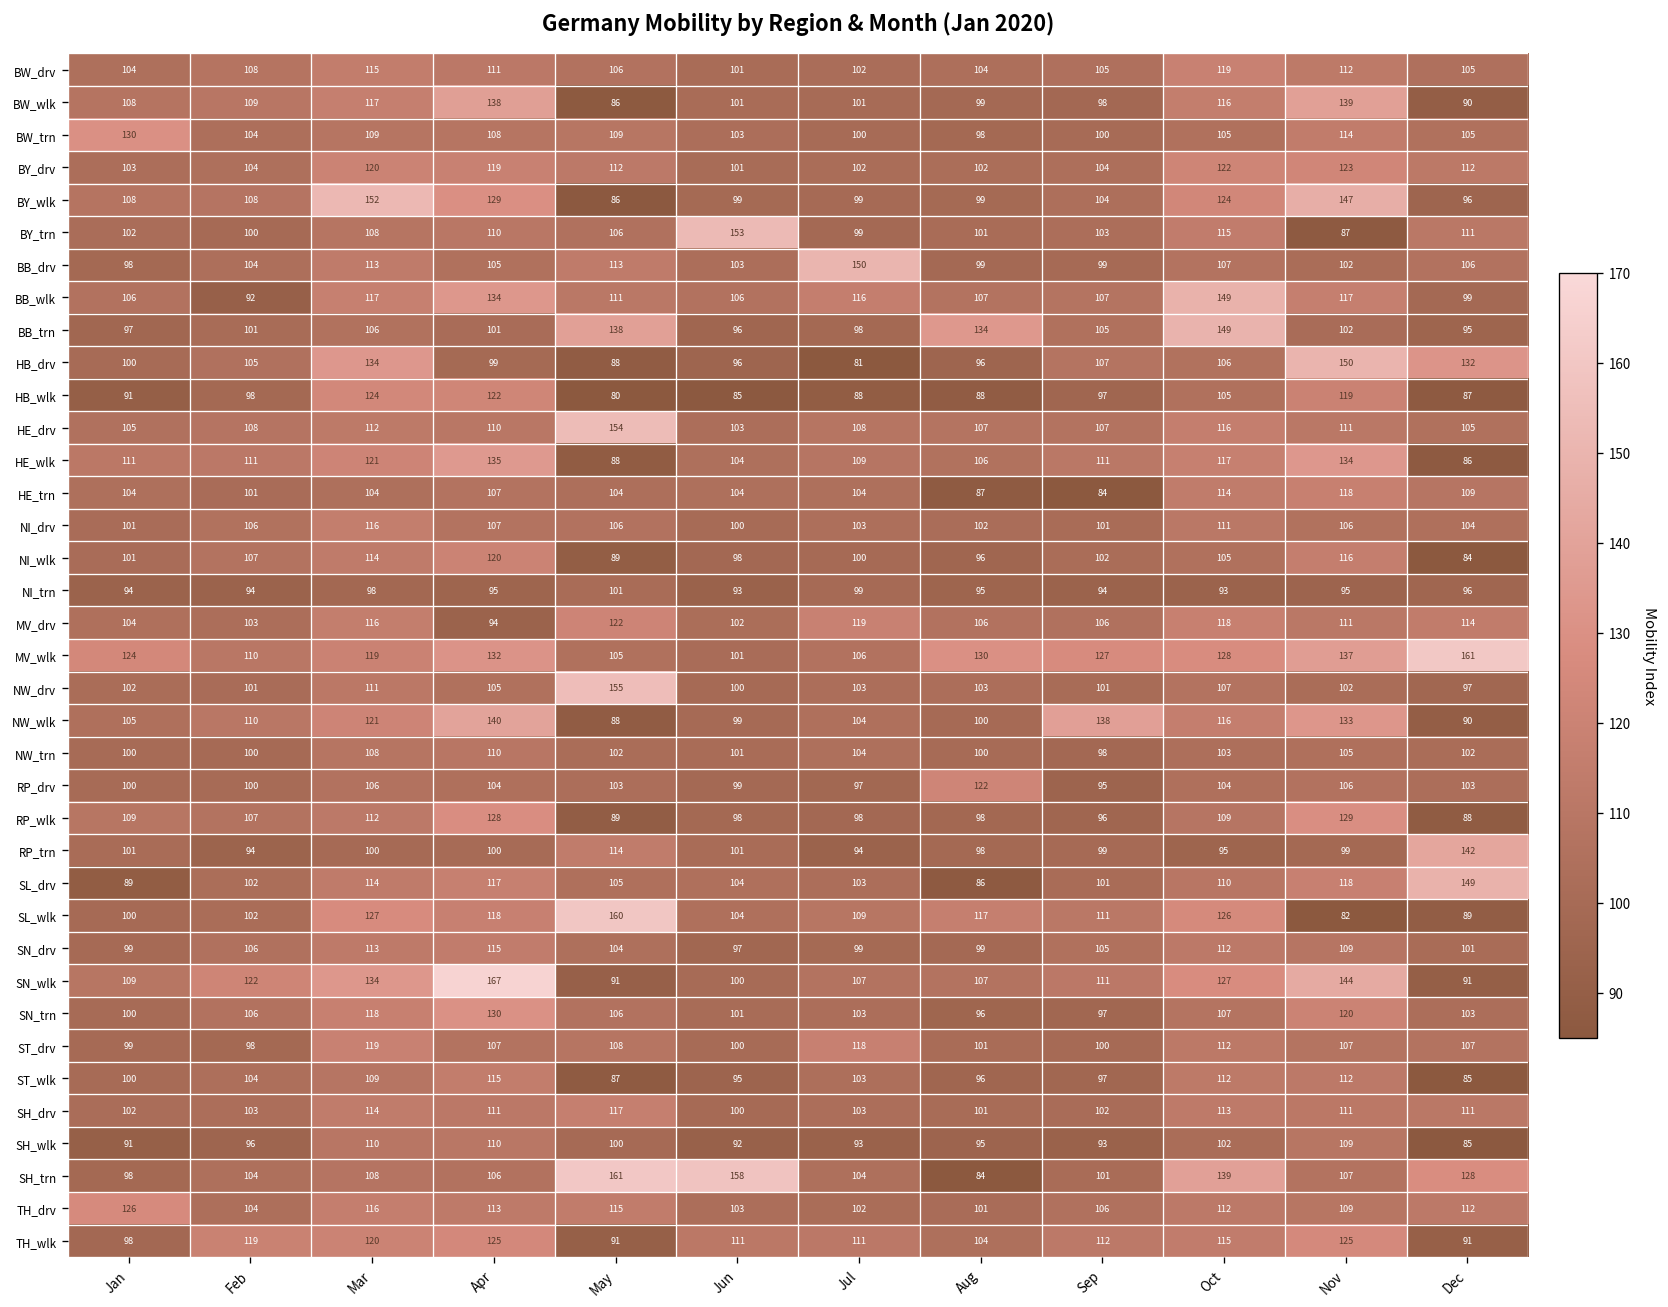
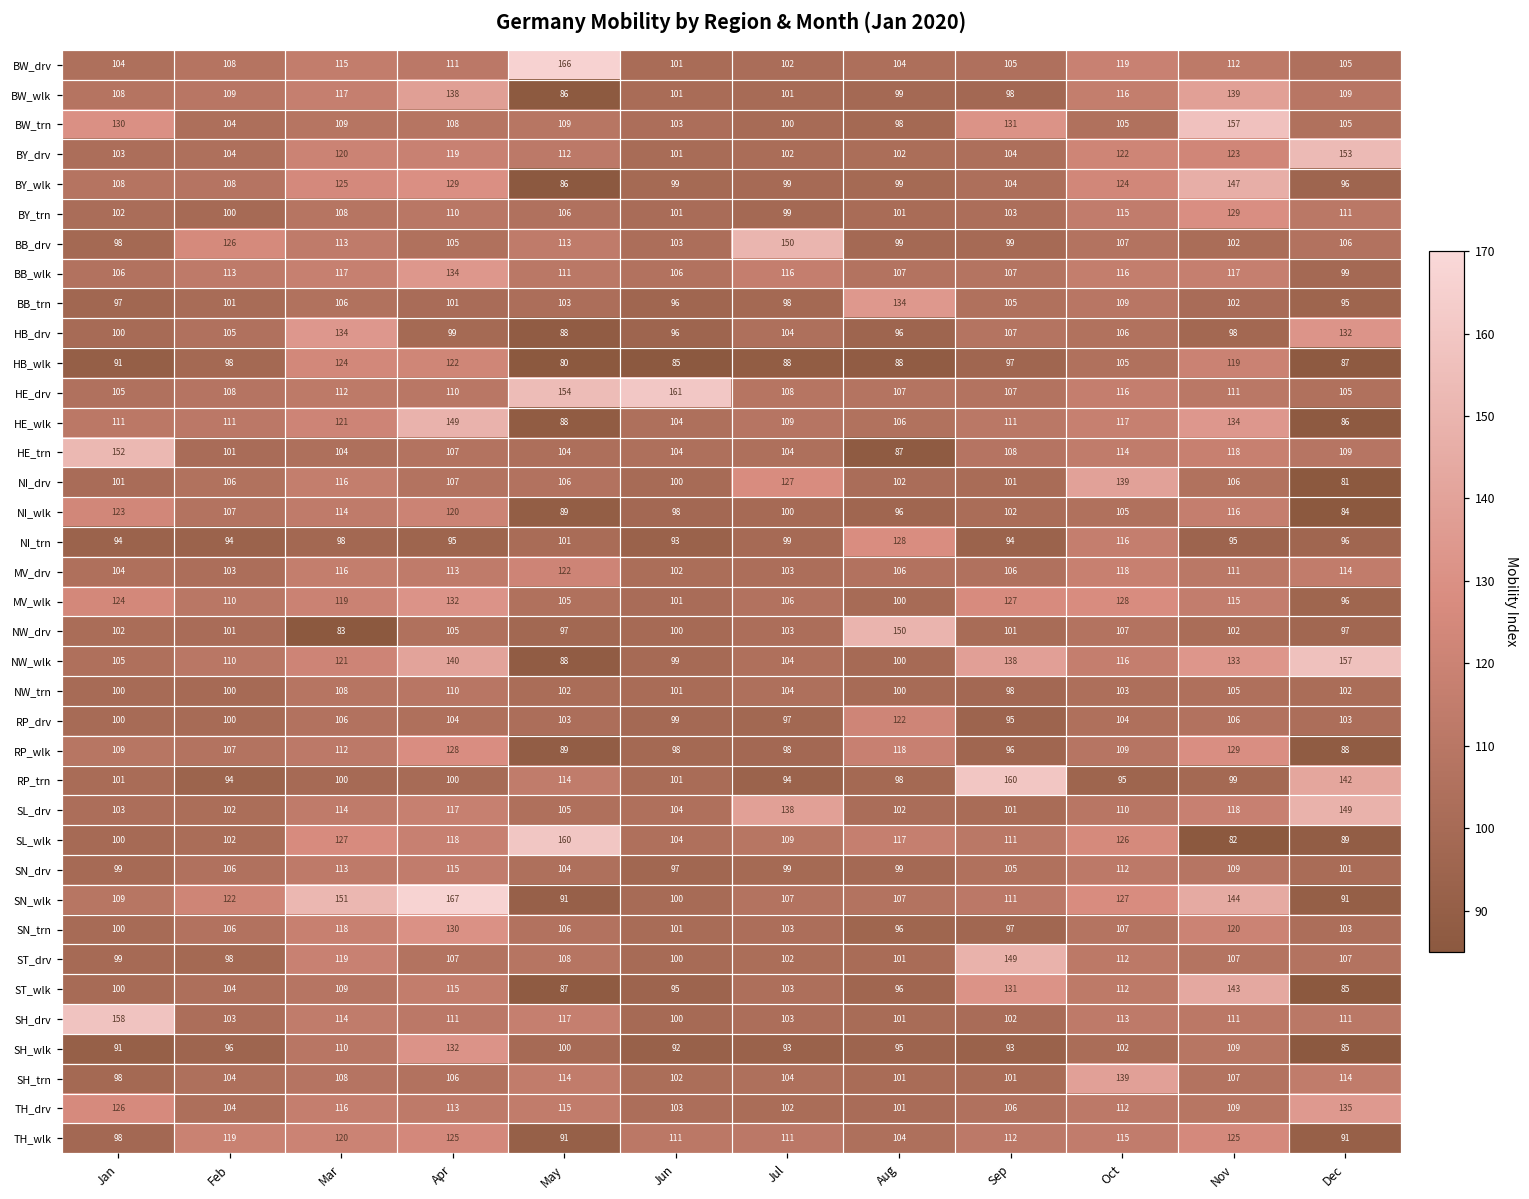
BW_drv, May: 106 -> 166
BW_wlk, Dec: 90 -> 109
BW_trn, Sep: 100 -> 131
BW_trn, Nov: 114 -> 157
BY_drv, Dec: 112 -> 153
BY_wlk, Mar: 152 -> 125
BY_trn, Jun: 153 -> 101
BY_trn, Nov: 87 -> 129
BB_drv, Feb: 104 -> 126
BB_wlk, Feb: 92 -> 113
BB_wlk, Oct: 149 -> 116
BB_trn, May: 138 -> 103
BB_trn, Oct: 149 -> 109
HB_drv, Jul: 81 -> 104
HB_drv, Nov: 150 -> 98
HE_drv, Jun: 103 -> 161
HE_wlk, Apr: 135 -> 149
HE_trn, Jan: 104 -> 152
HE_trn, Sep: 84 -> 108
NI_drv, Jul: 103 -> 127
NI_drv, Oct: 111 -> 139
NI_drv, Dec: 104 -> 81
NI_wlk, Jan: 101 -> 123
NI_trn, Aug: 95 -> 128
NI_trn, Oct: 93 -> 116
MV_drv, Apr: 94 -> 113
MV_drv, Jul: 119 -> 103
MV_wlk, Aug: 130 -> 100
MV_wlk, Nov: 137 -> 115
MV_wlk, Dec: 161 -> 96
NW_drv, Mar: 111 -> 83
NW_drv, May: 155 -> 97
NW_drv, Aug: 103 -> 150
NW_wlk, Dec: 90 -> 157
RP_wlk, Aug: 98 -> 118
RP_trn, Sep: 99 -> 160
SL_drv, Jan: 89 -> 103
SL_drv, Jul: 103 -> 138
SL_drv, Aug: 86 -> 102
SN_wlk, Mar: 134 -> 151
ST_drv, Jul: 118 -> 102
ST_drv, Sep: 100 -> 149
ST_wlk, Sep: 97 -> 131
ST_wlk, Nov: 112 -> 143
SH_drv, Jan: 102 -> 158
SH_wlk, Apr: 110 -> 132
SH_trn, May: 161 -> 114
SH_trn, Jun: 158 -> 102
SH_trn, Aug: 84 -> 101
SH_trn, Dec: 128 -> 114
TH_drv, Dec: 112 -> 135
